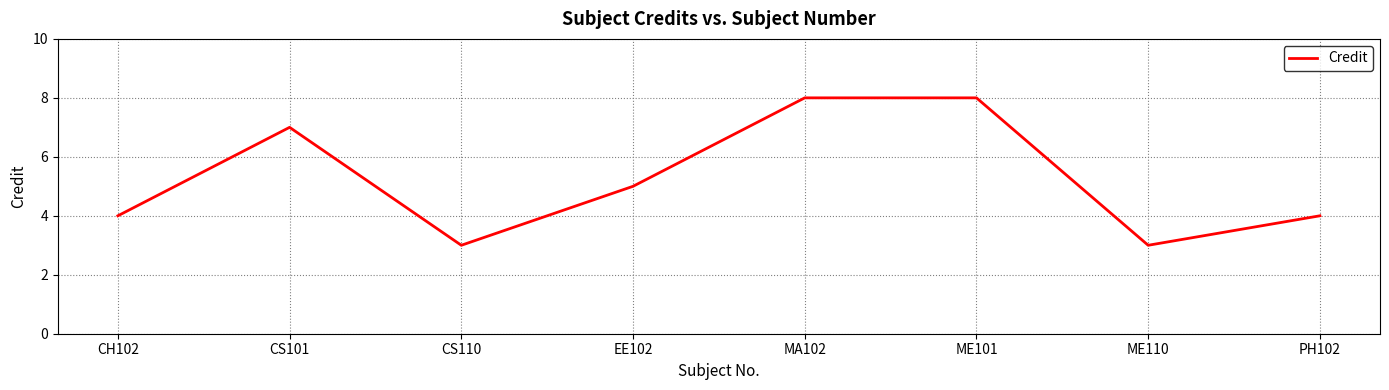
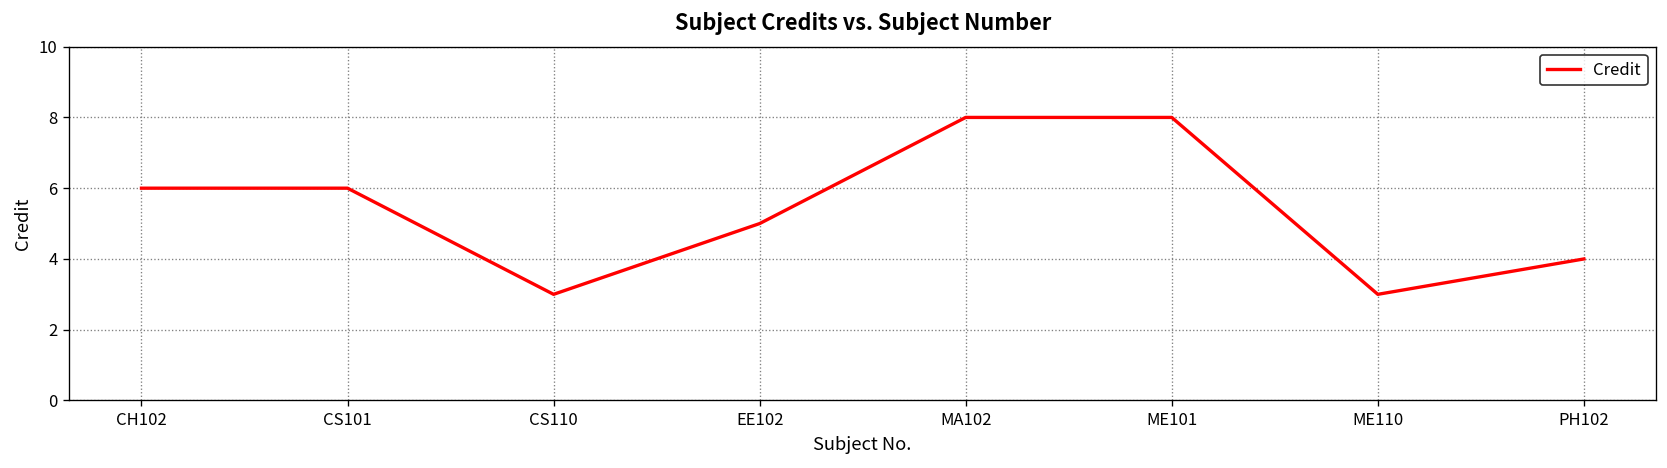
CH102: 4 -> 6
CS101: 7 -> 6
